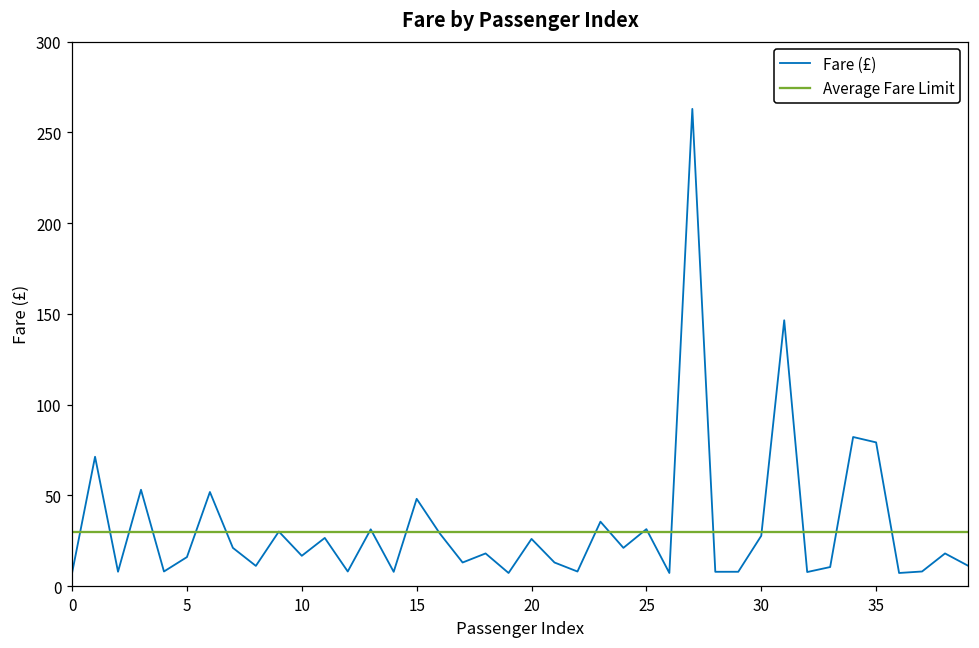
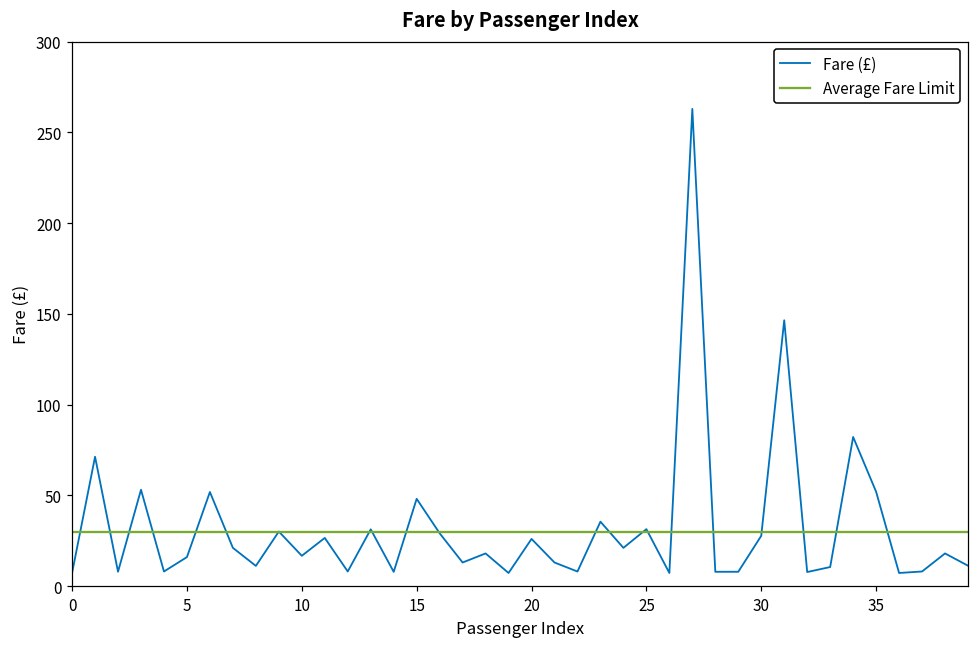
Fare (£), 35: 79 -> 52
